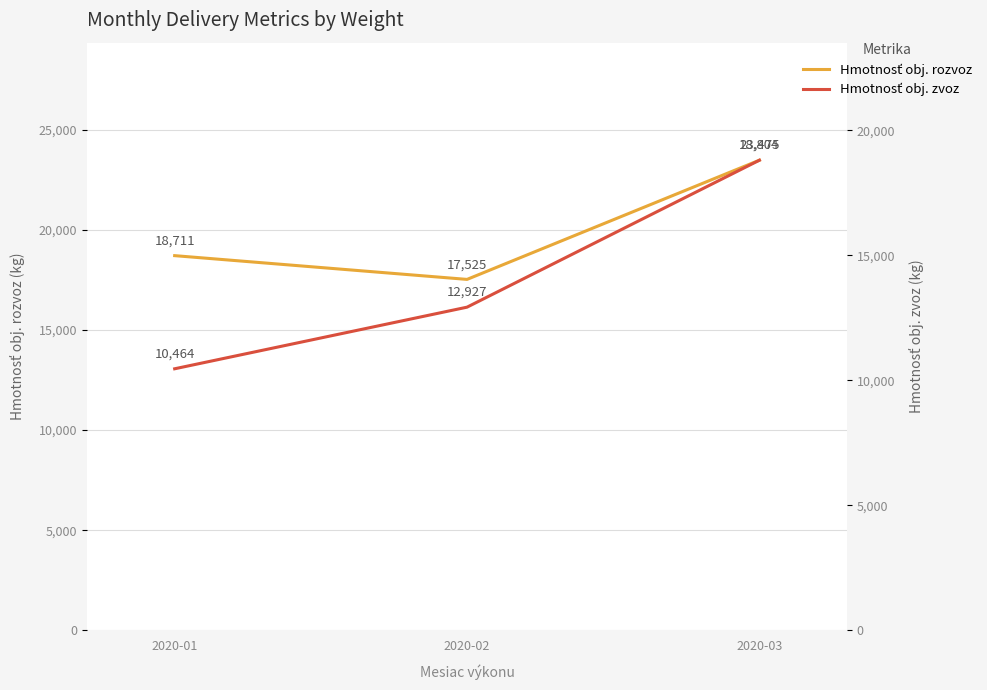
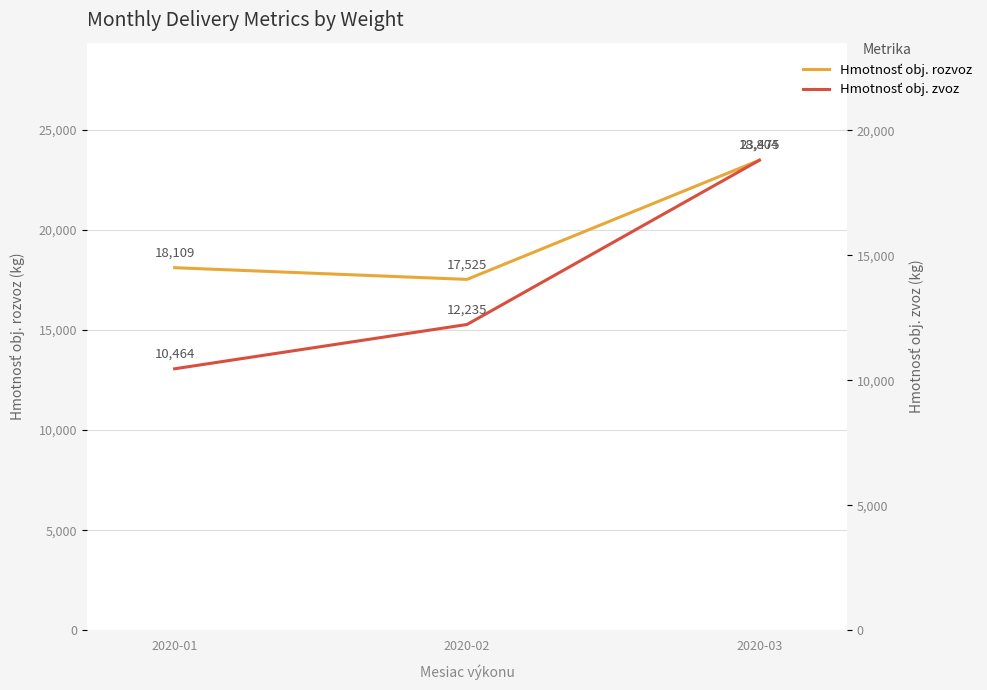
Hmotnosť obj. rozvoz, 2020-01: 18,711 -> 18,109
Hmotnosť obj. zvoz, 2020-02: 12,927 -> 12,235
